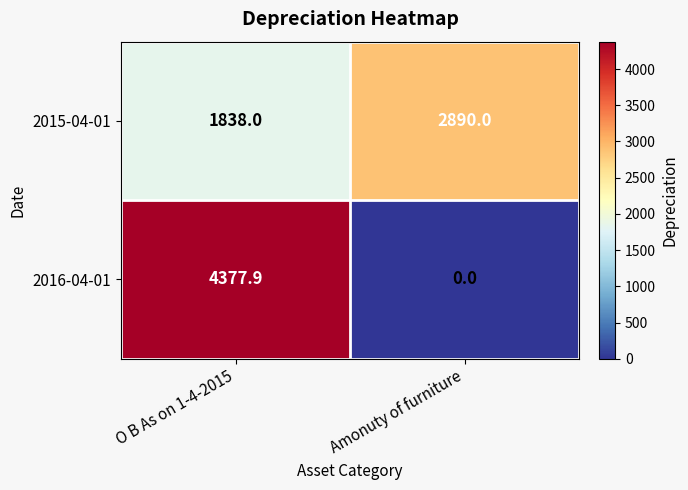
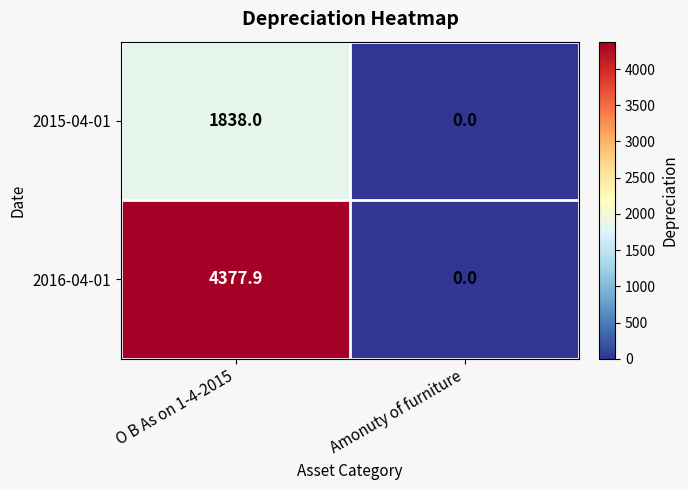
2015-04-01, Amonuty of furniture: 2890.0 -> 0.0
